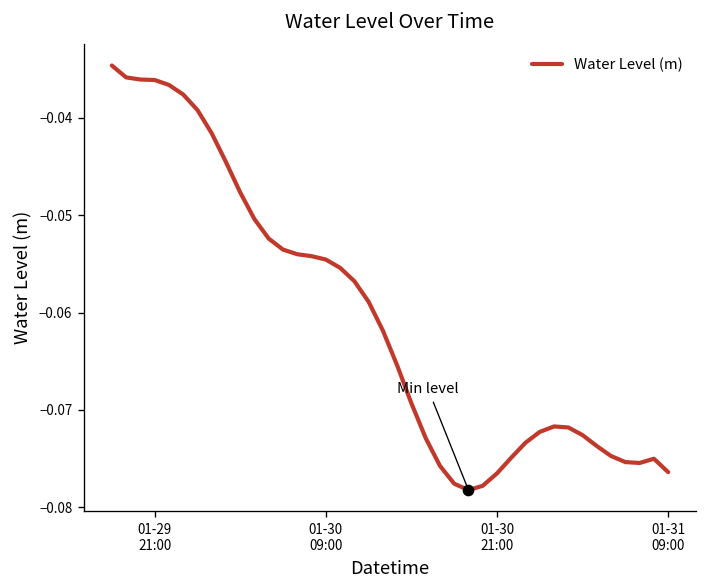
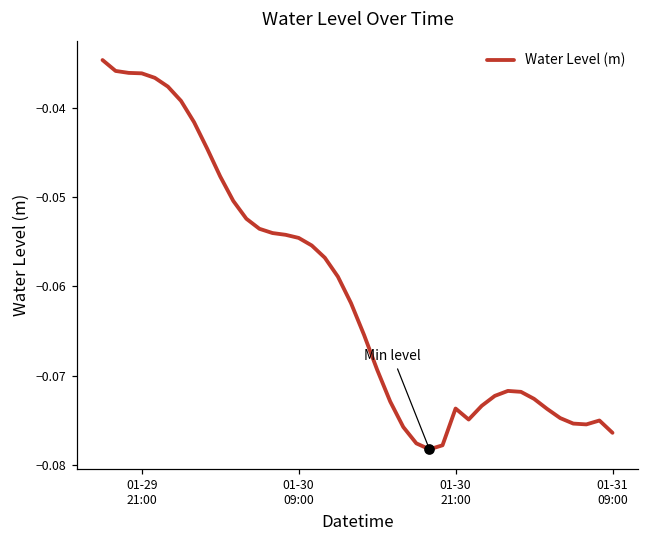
Water Level (m), 01-30 21:00: -0.077 -> -0.074
